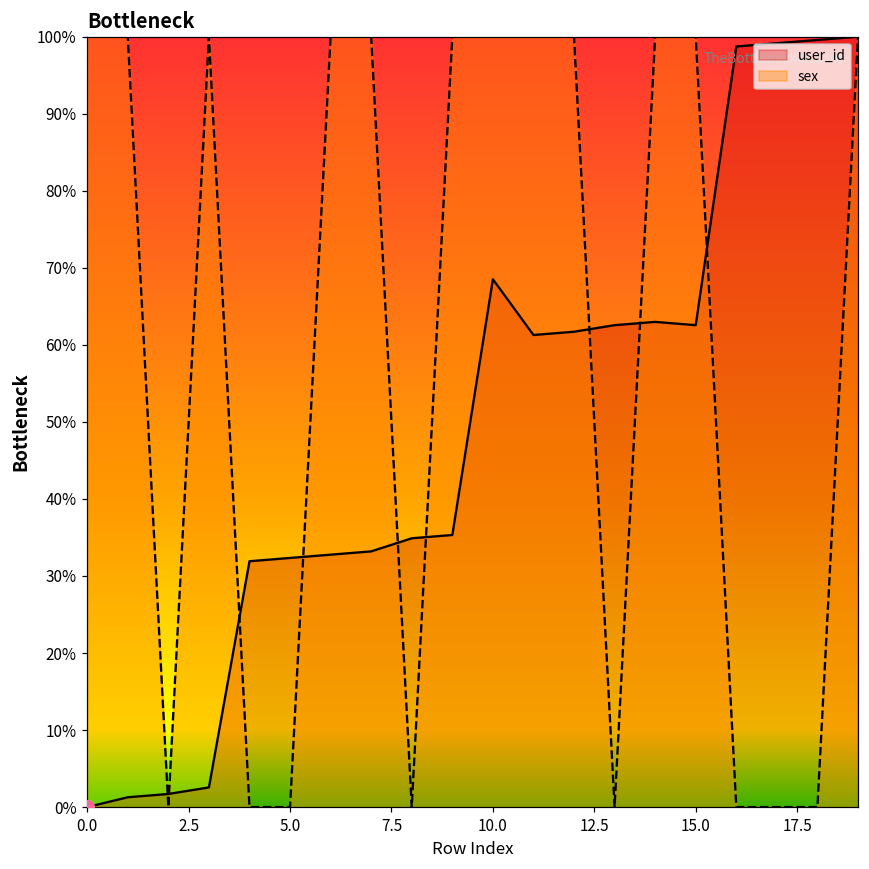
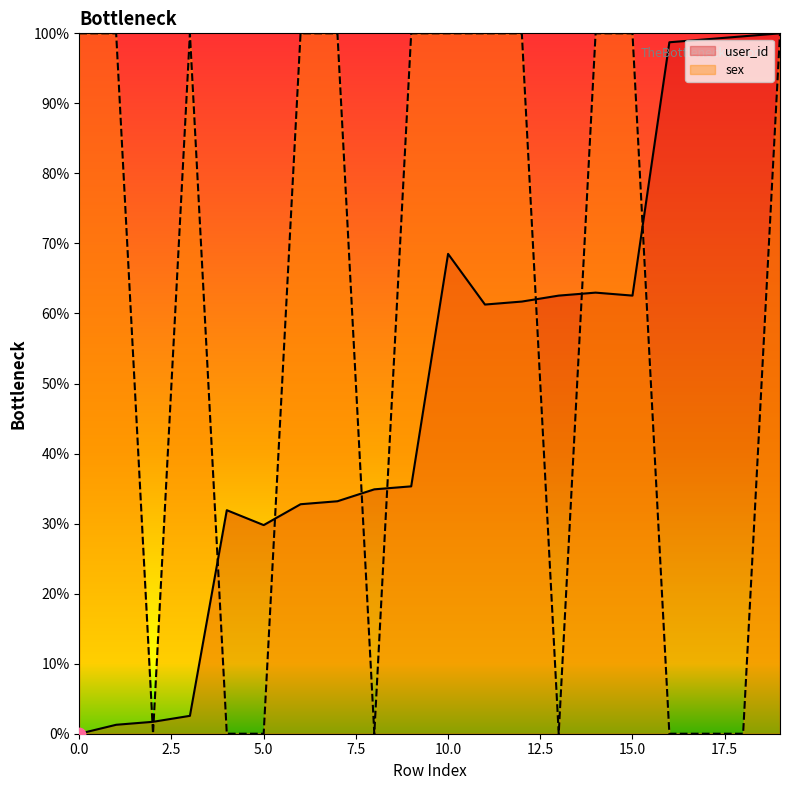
user_id, 5.0: 32% -> 30%
